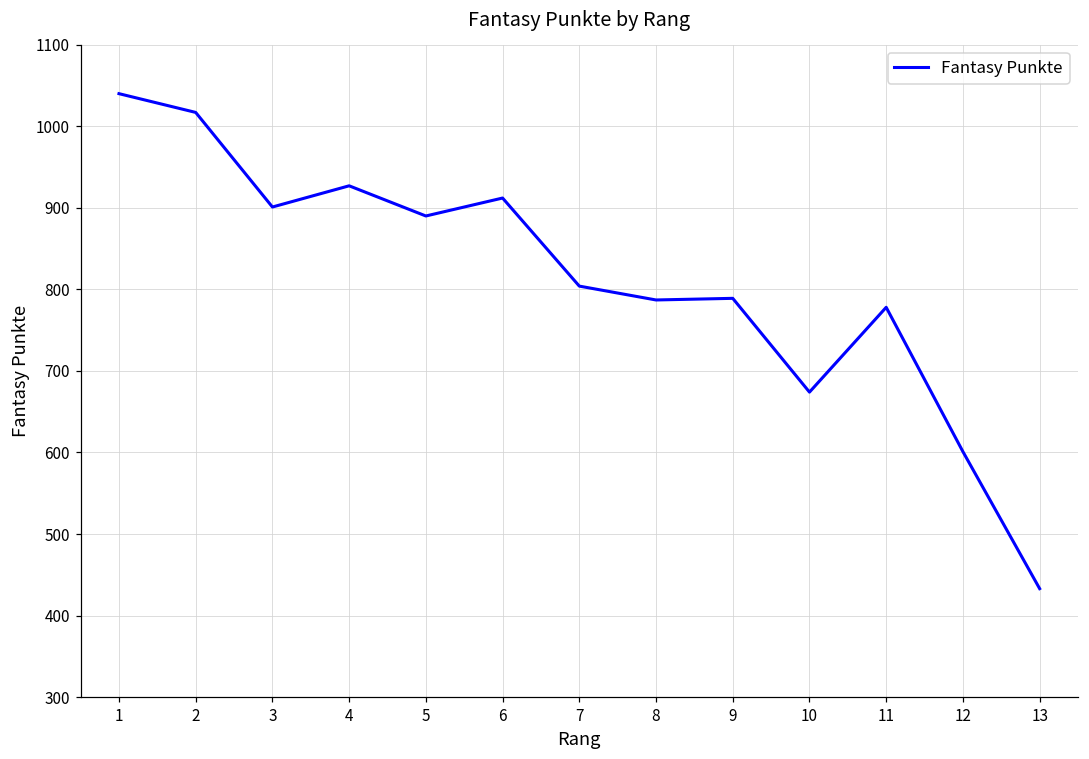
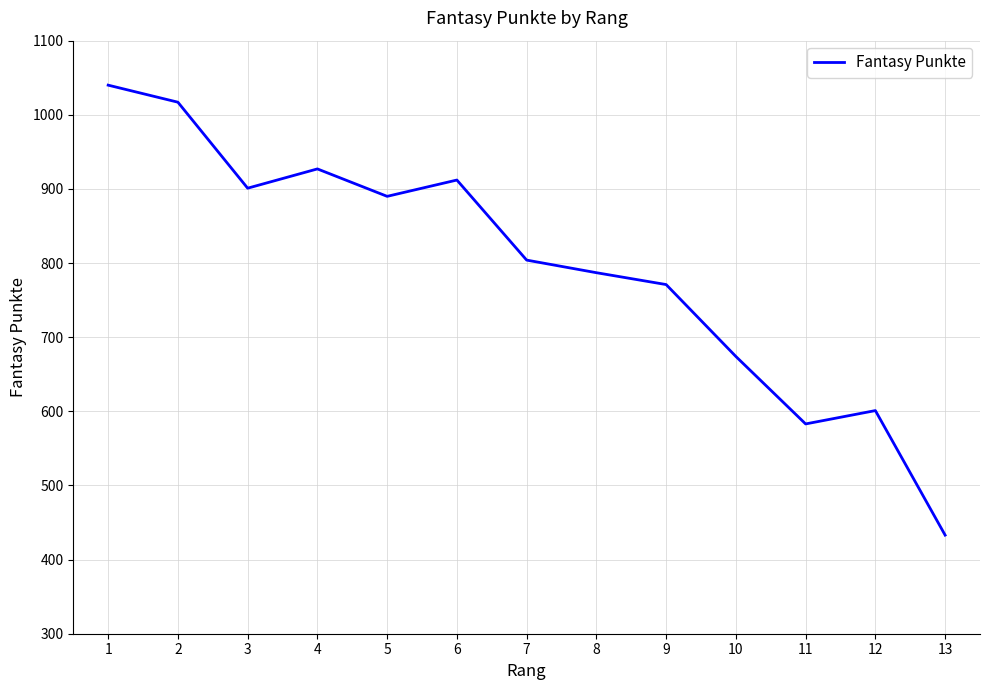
9: 790 -> 770
11: 780 -> 580
